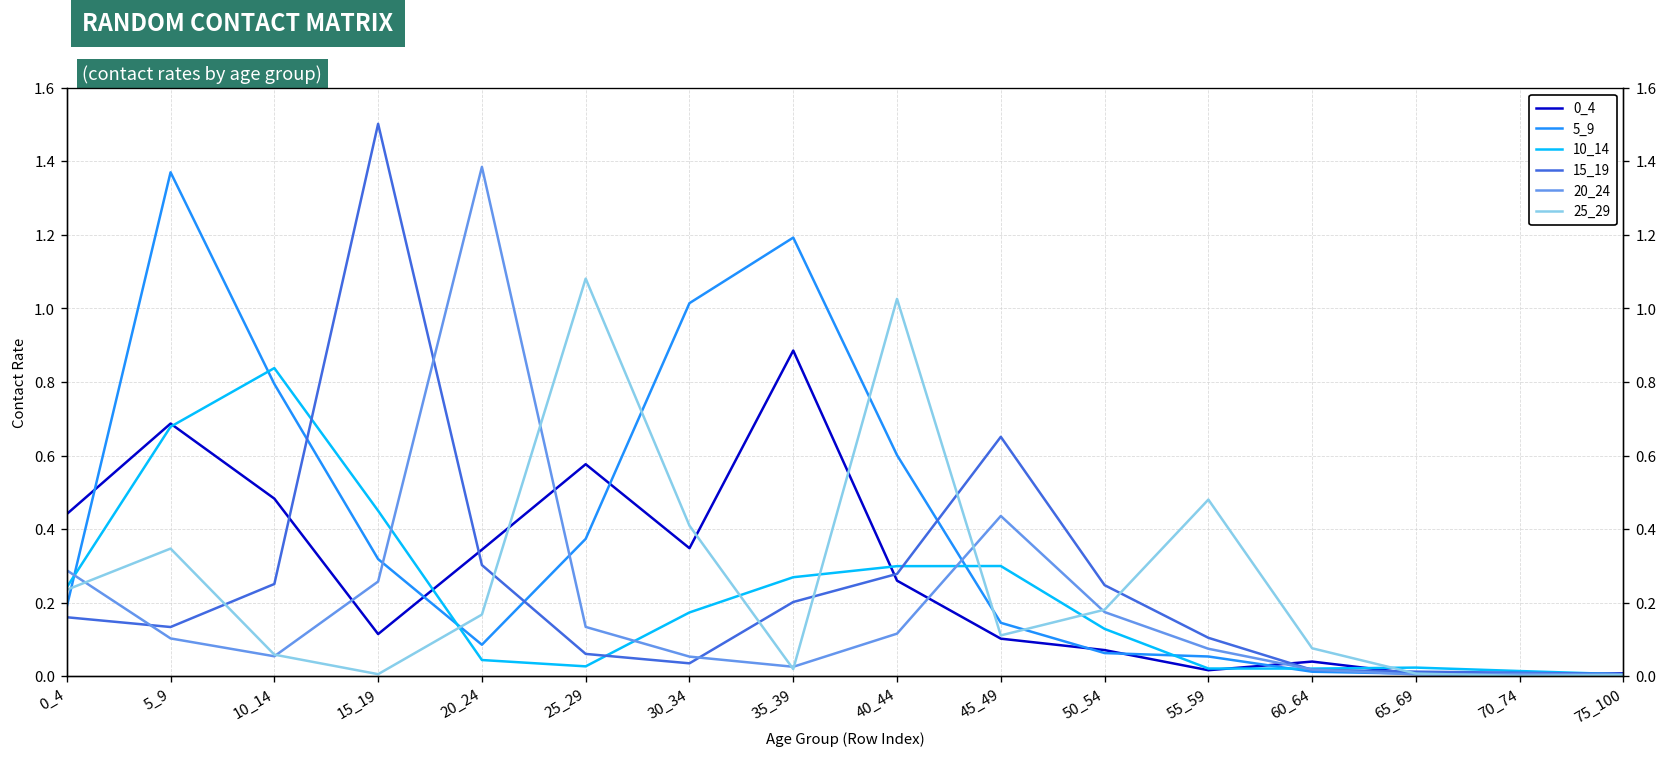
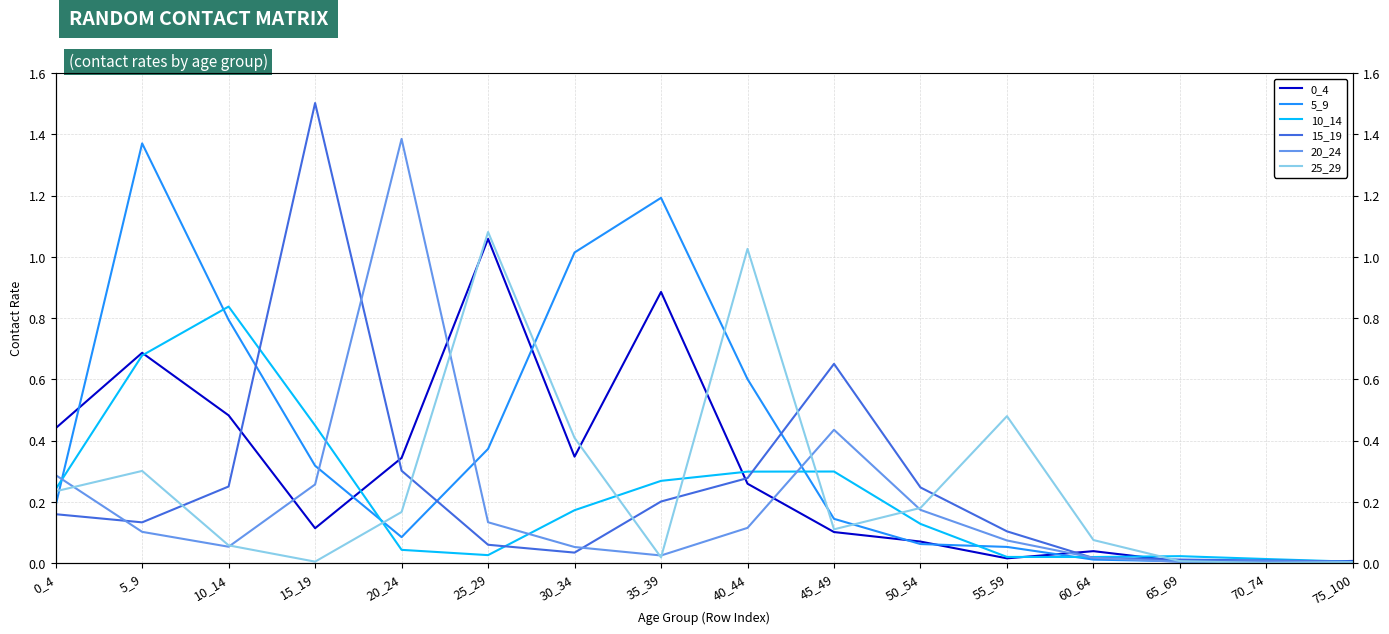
25_29, 5_9: 0.35 -> 0.30
0_4, 25_29: 0.58 -> 1.06
